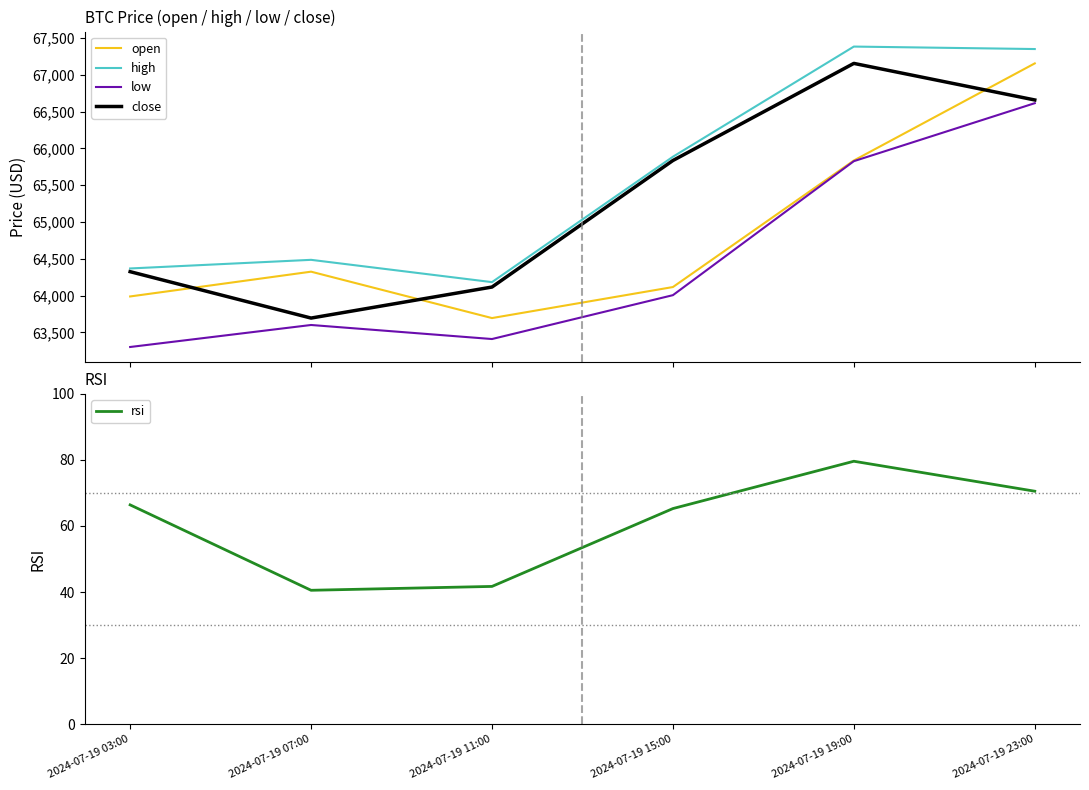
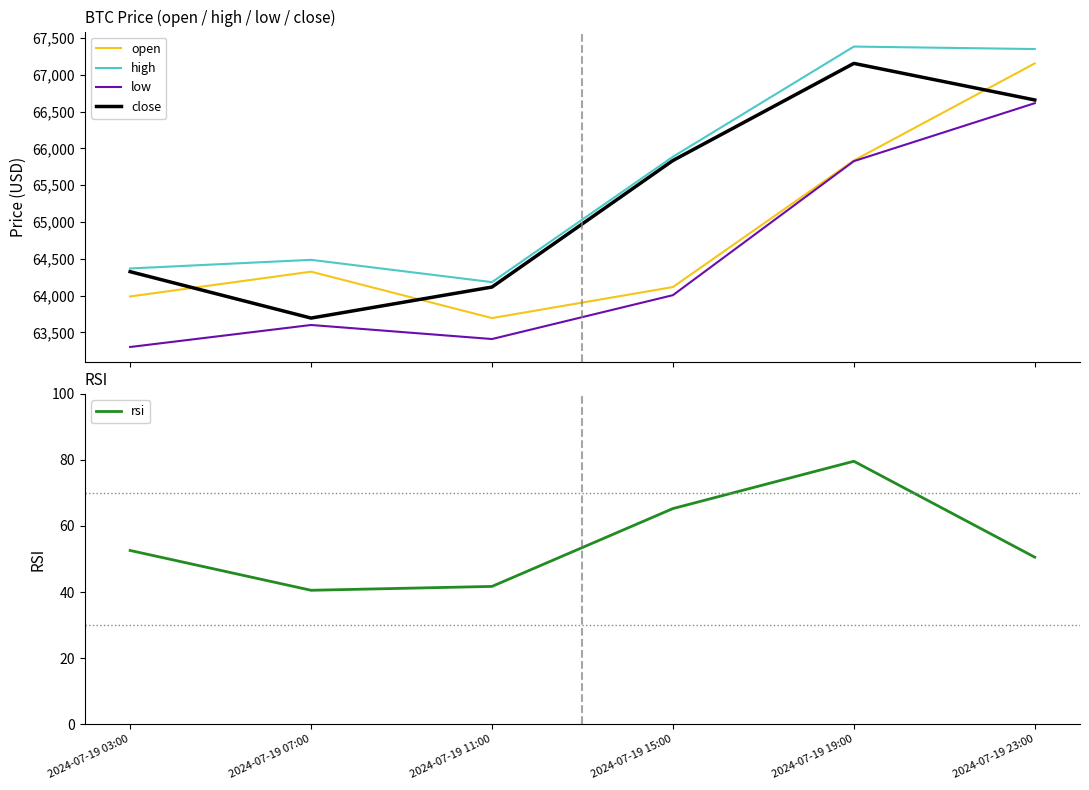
RSI, 2024-07-19 03:00: 66 -> 53
RSI, 2024-07-19 23:00: 71 -> 51
